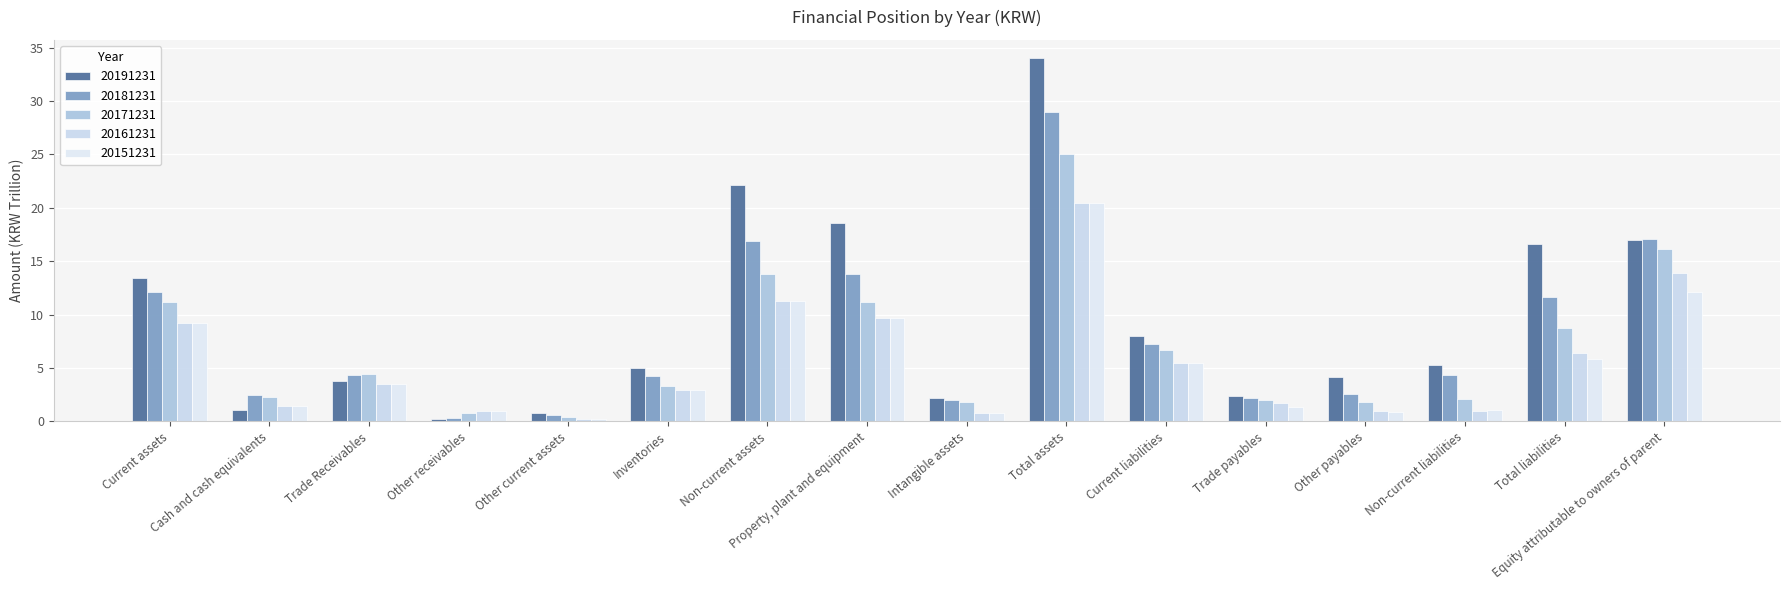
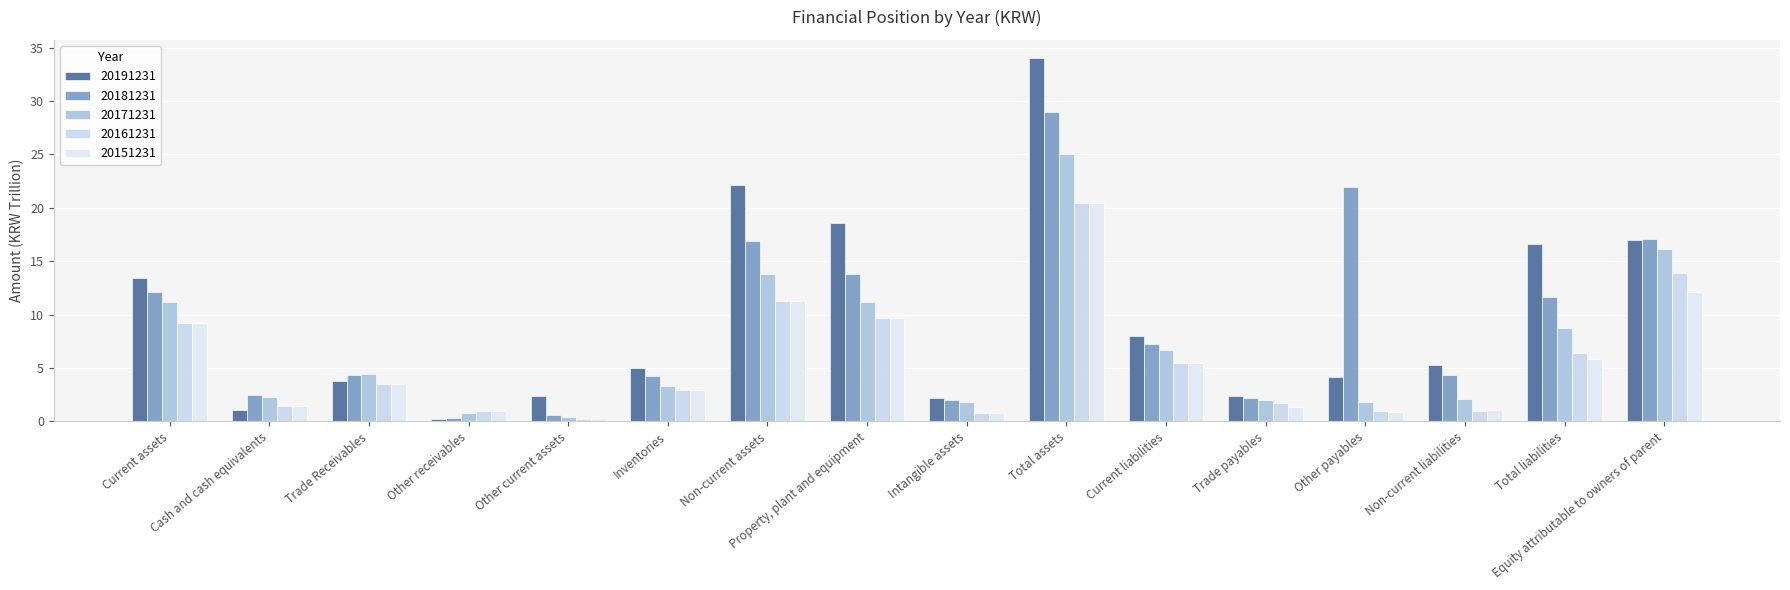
20191231, Other current assets: 0.8 -> 2.4
20181231, Other payables: 2.6 -> 22.0
